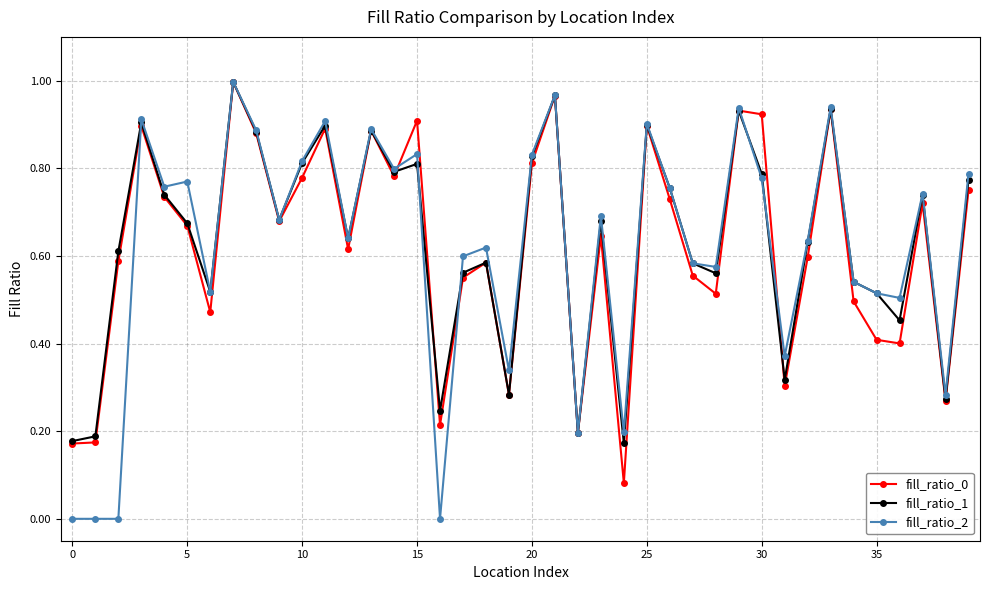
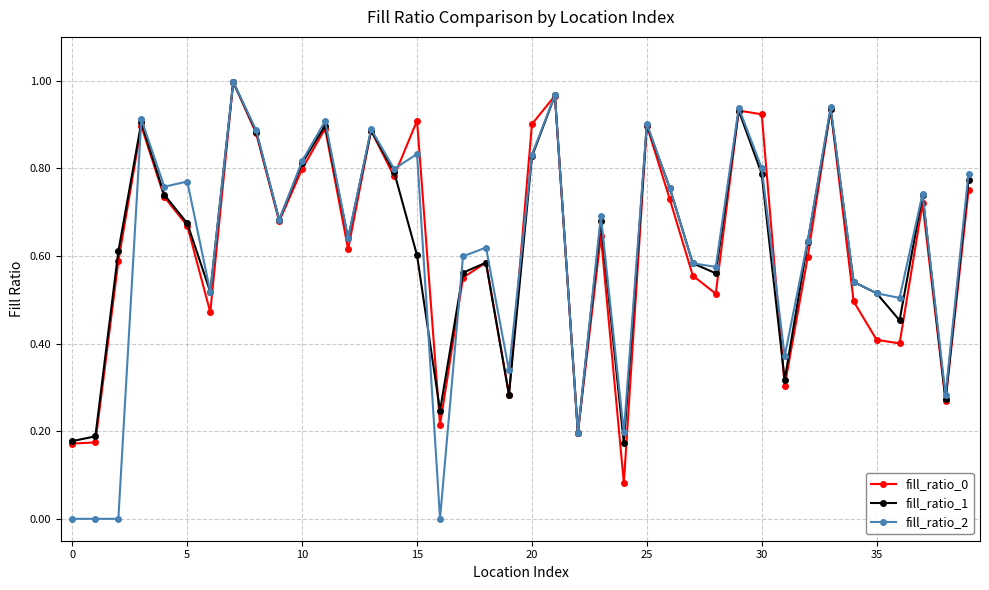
fill_ratio_0, 10: 0.78 -> 0.80
fill_ratio_1, 15: 0.81 -> 0.60
fill_ratio_0, 20: 0.81 -> 0.90
fill_ratio_2, 30: 0.78 -> 0.80
